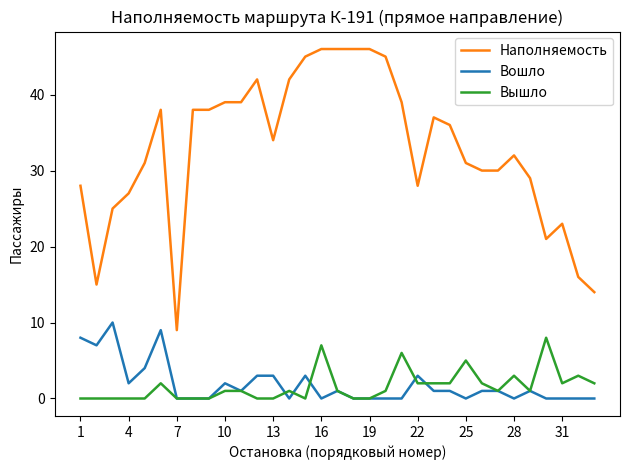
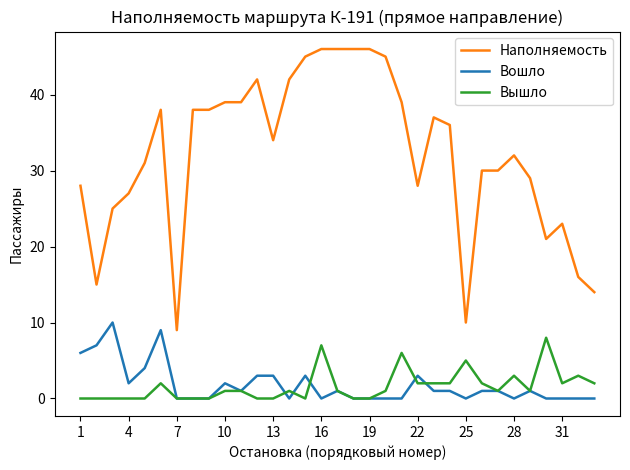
Вошло, 1: 8 -> 6
Наполняемость, 25: 31 -> 10
